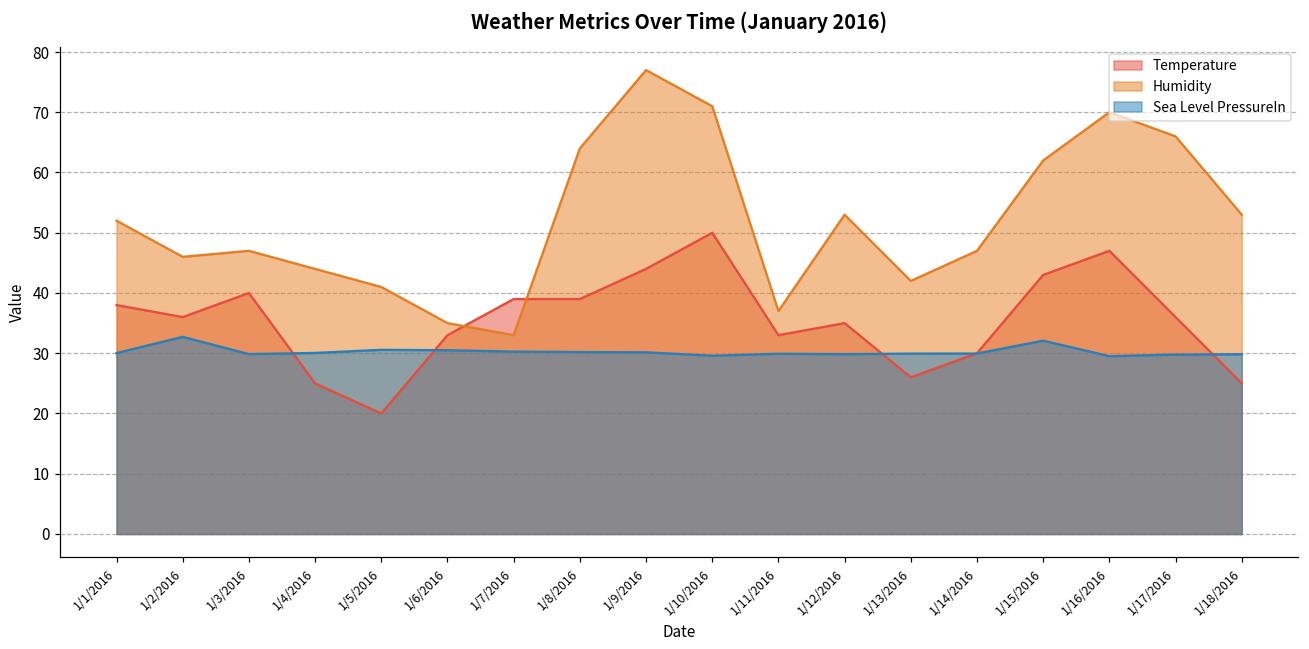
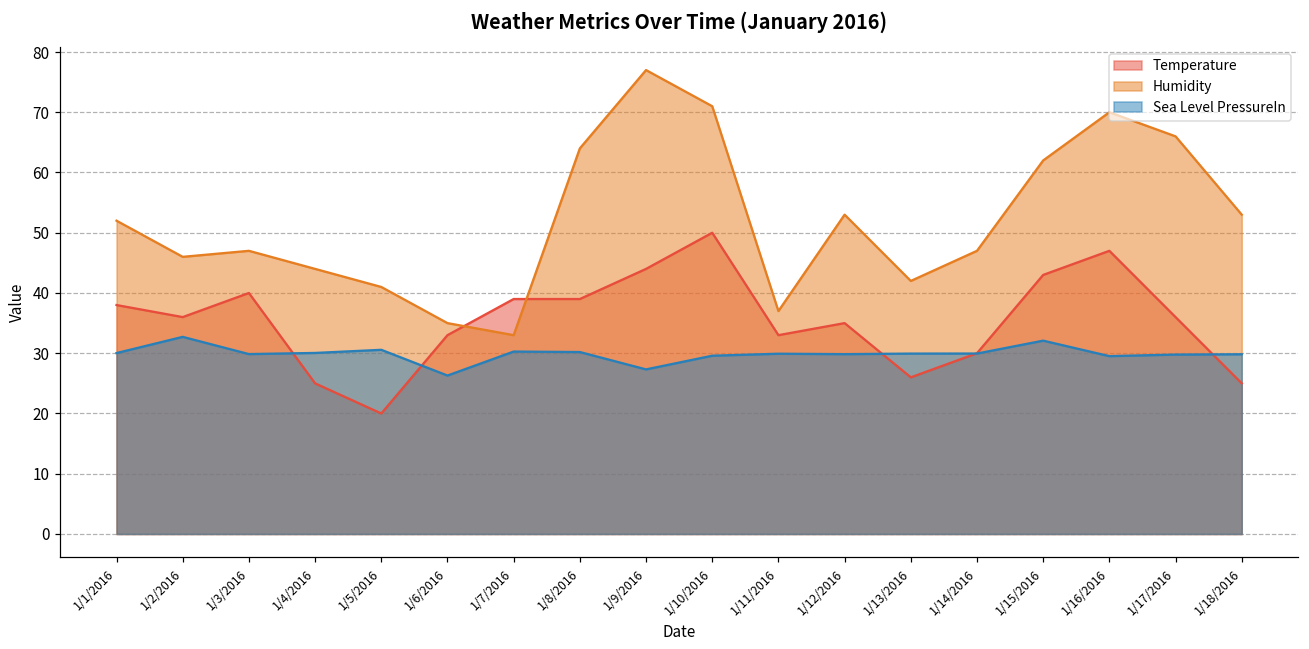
Sea Level PressureIn, 1/6/2016: 31 -> 26
Sea Level PressureIn, 1/9/2016: 30 -> 27
